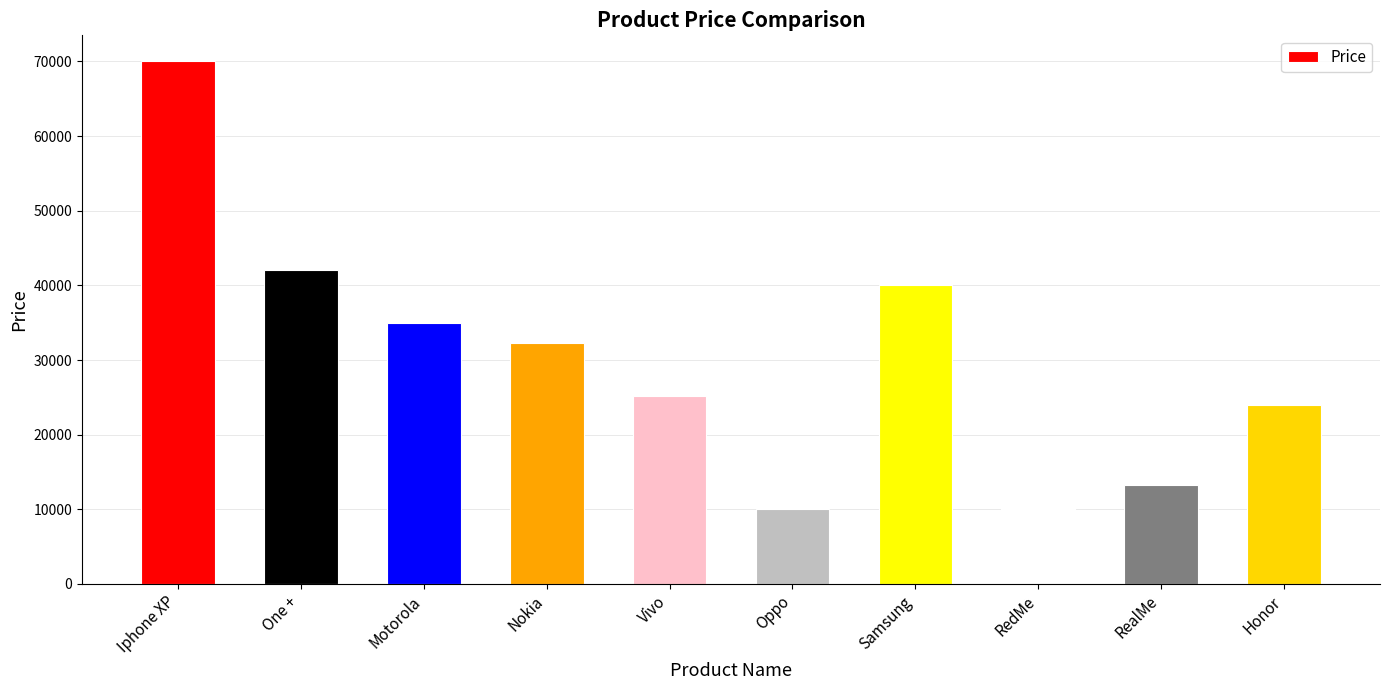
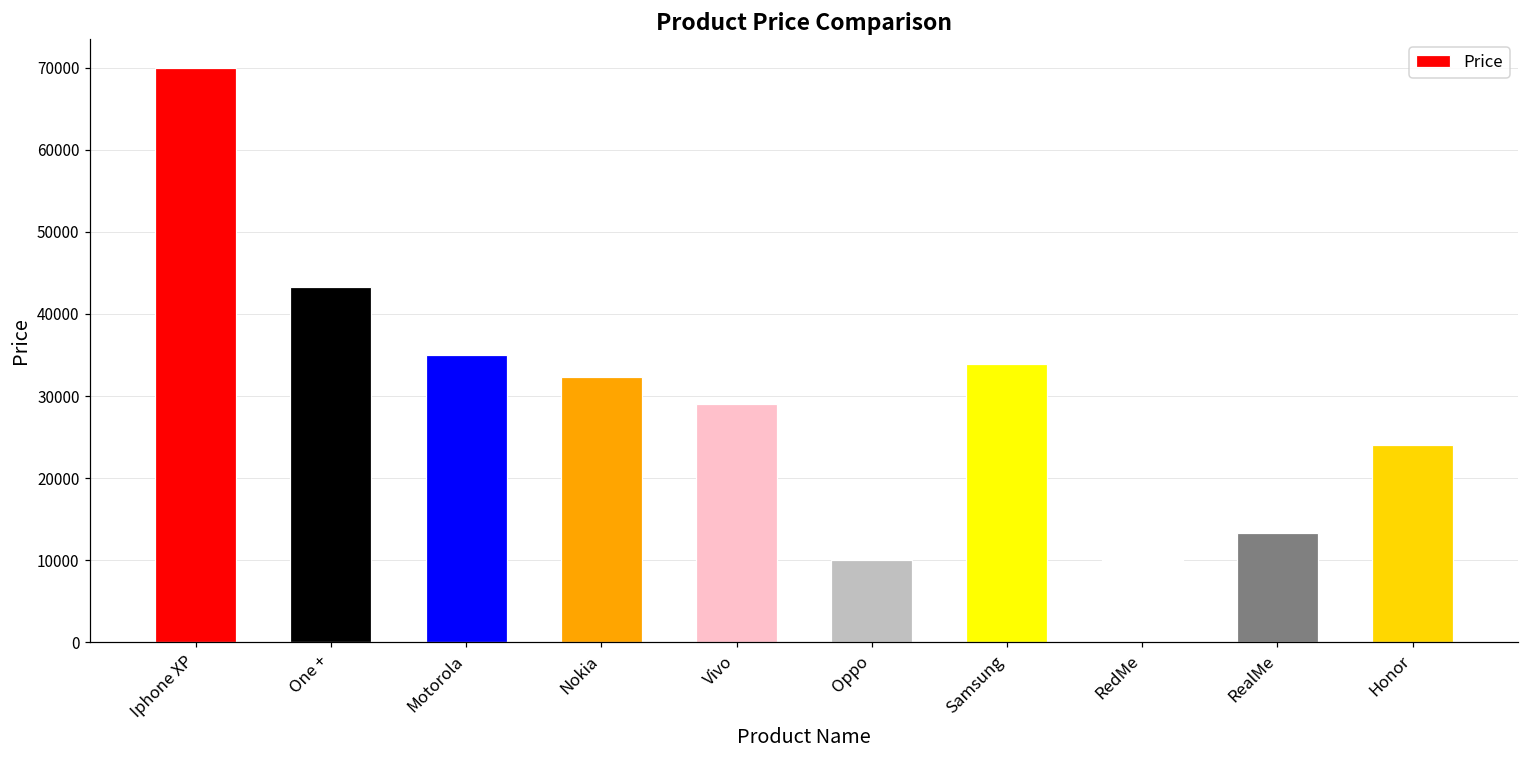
One +: 42000 -> 43000
Vivo: 25000 -> 29000
Samsung: 40000 -> 34000
